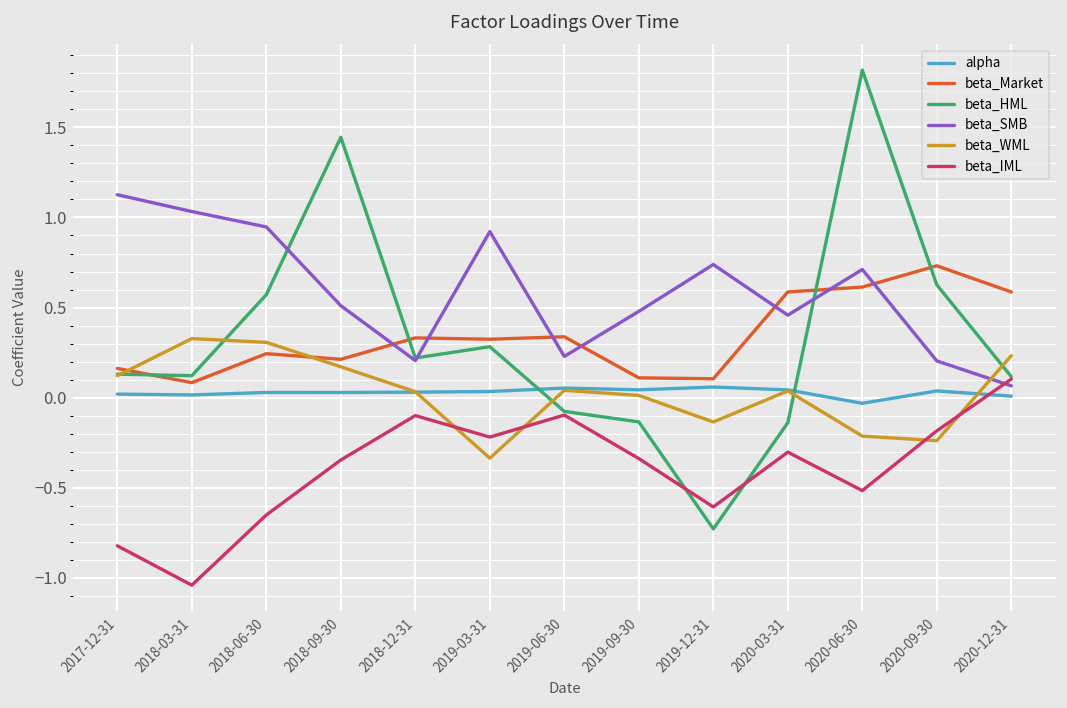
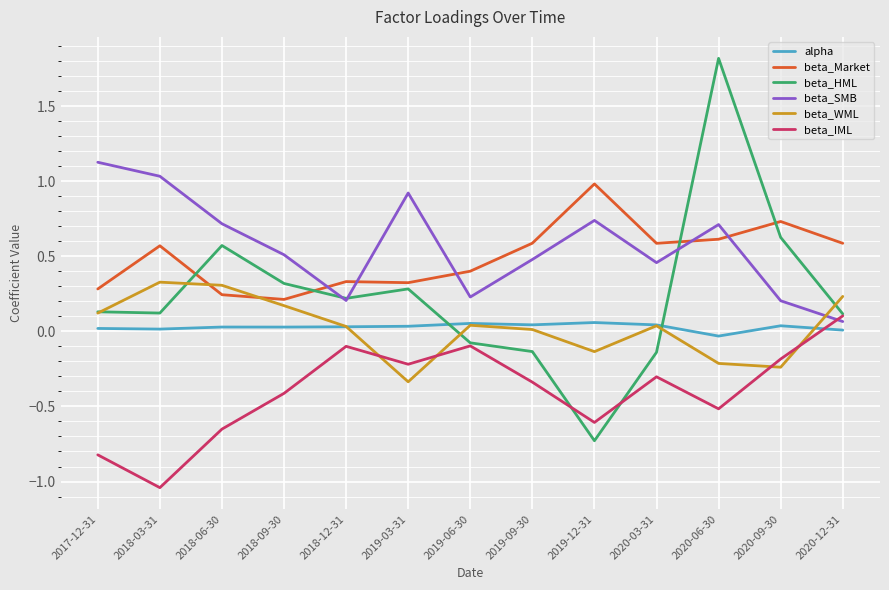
beta_Market, 2017-12-31: 0.16 -> 0.28
beta_Market, 2018-03-31: 0.08 -> 0.57
beta_SMB, 2018-06-30: 0.95 -> 0.72
beta_HML, 2018-09-30: 1.45 -> 0.32
beta_IML, 2018-09-30: -0.35 -> -0.41
beta_Market, 2019-06-30: 0.34 -> 0.40
beta_Market, 2019-09-30: 0.11 -> 0.59
beta_Market, 2019-12-31: 0.10 -> 0.98
